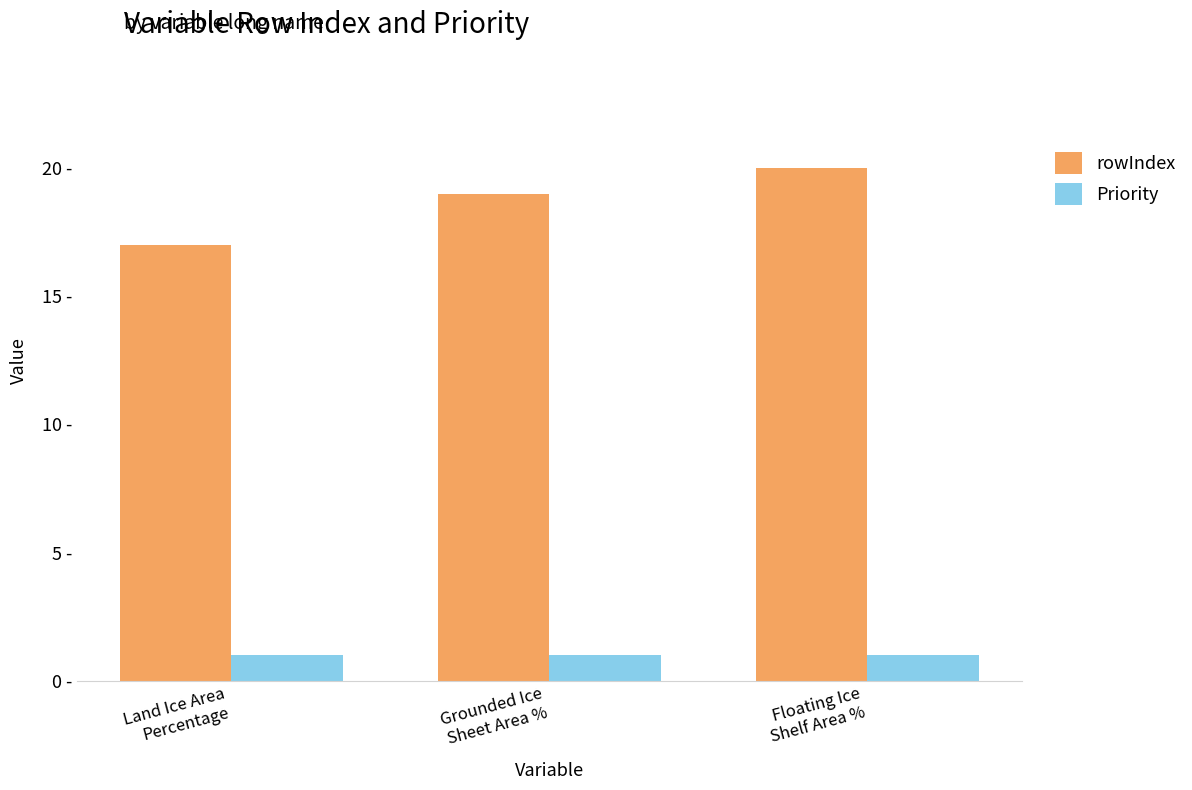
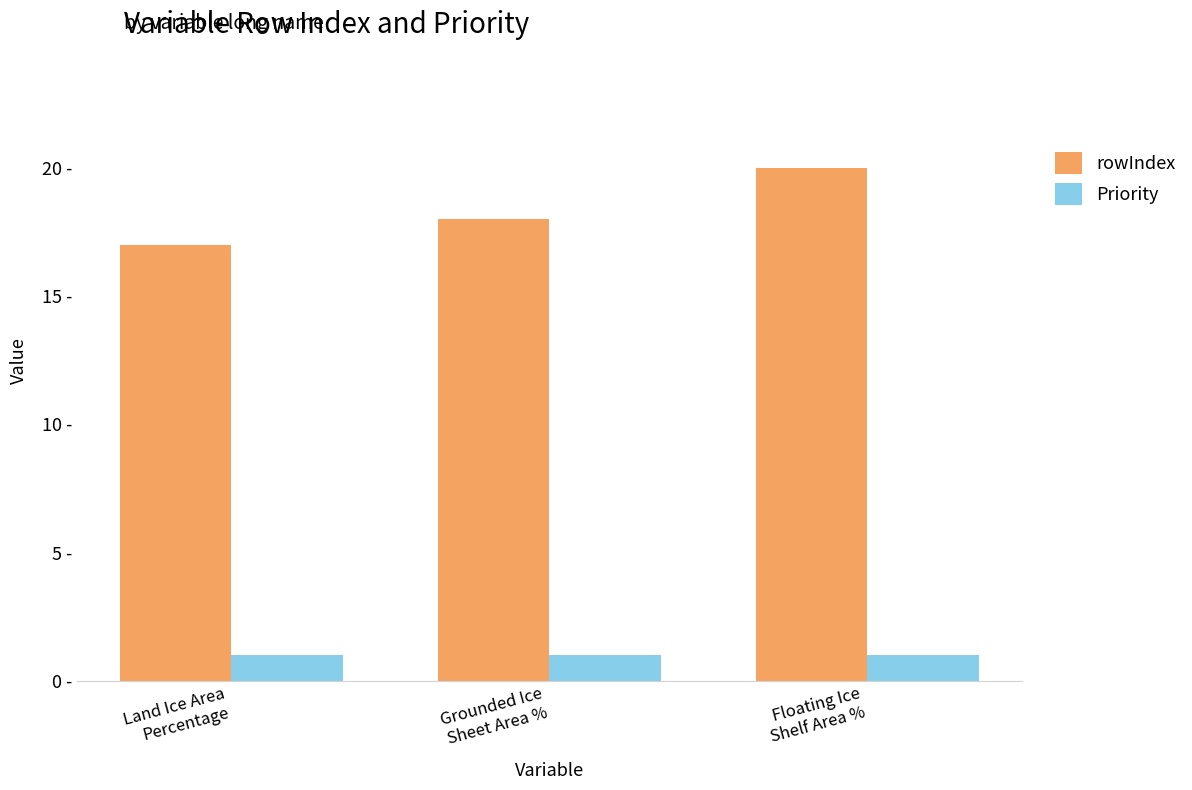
rowIndex, Grounded Ice Sheet Area %: 19 - -> 18 -
